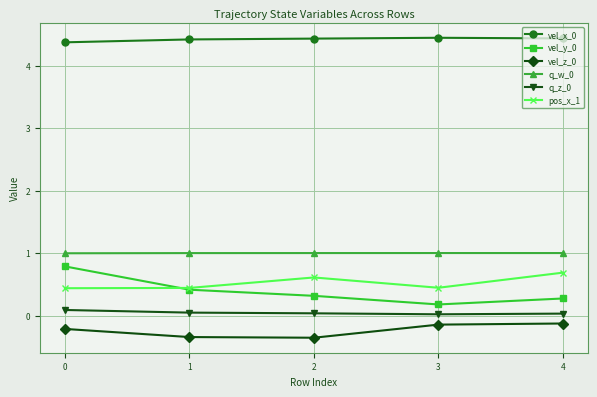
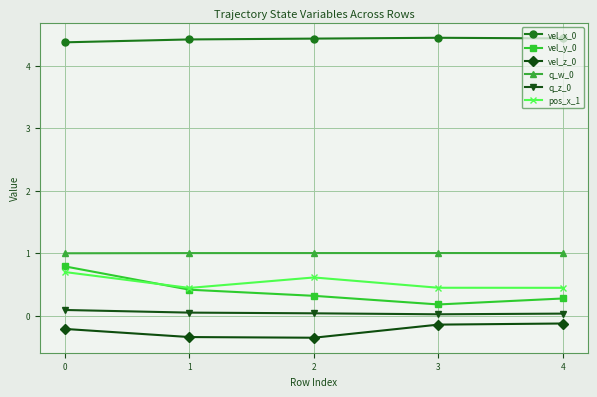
pos_x_1, 0: 0.4 -> 0.7
pos_x_1, 4: 0.7 -> 0.4
